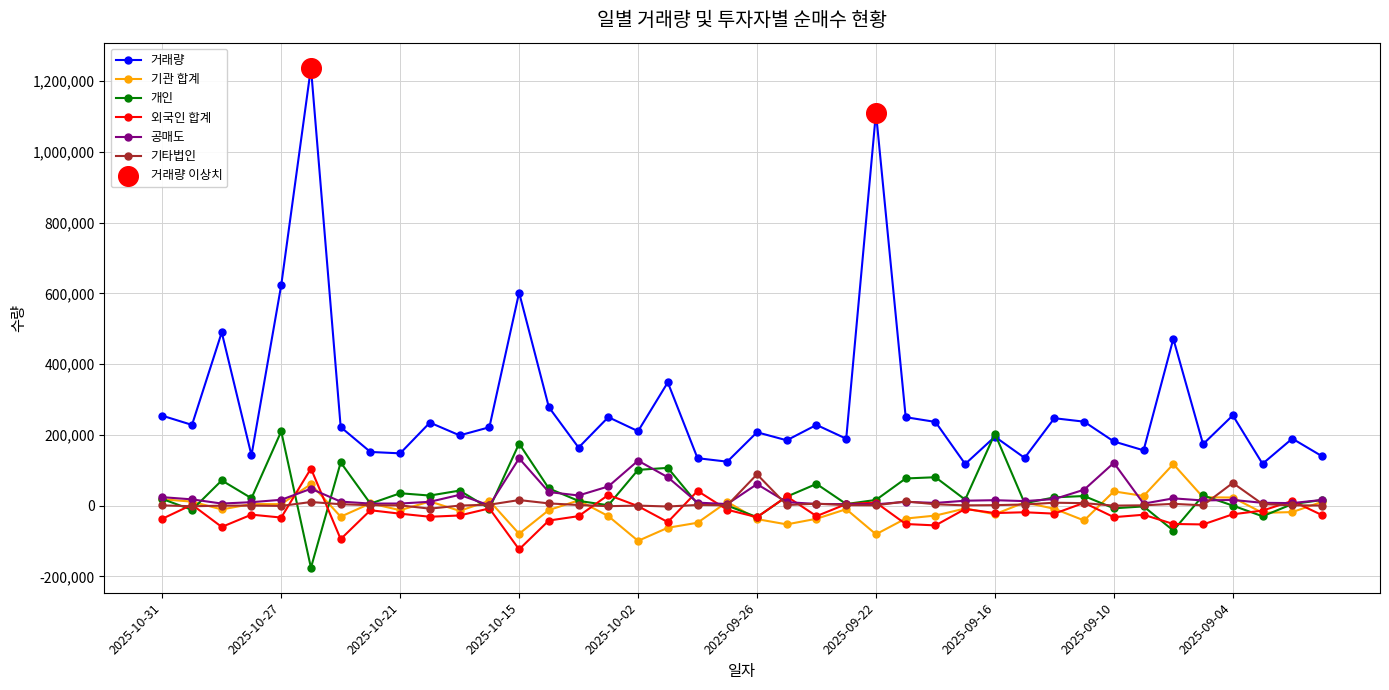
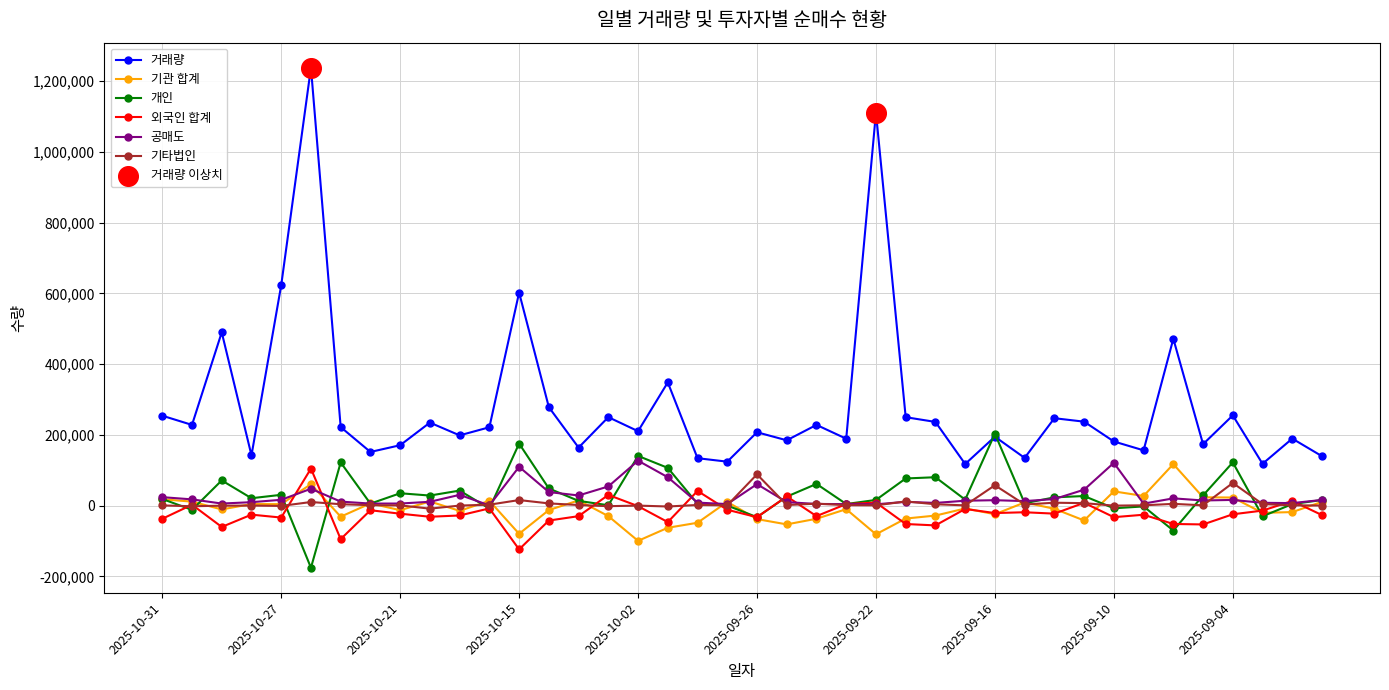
개인, 2025-10-27: 210,000 -> 30,000
거래량, 2025-10-21: 150,000 -> 170,000
공매도, 2025-10-15: 130,000 -> 110,000
개인, 2025-10-02: 100,000 -> 140,000
기타법인, 2025-09-16: 0 -> 60,000
개인, 2025-09-04: 0 -> 120,000
